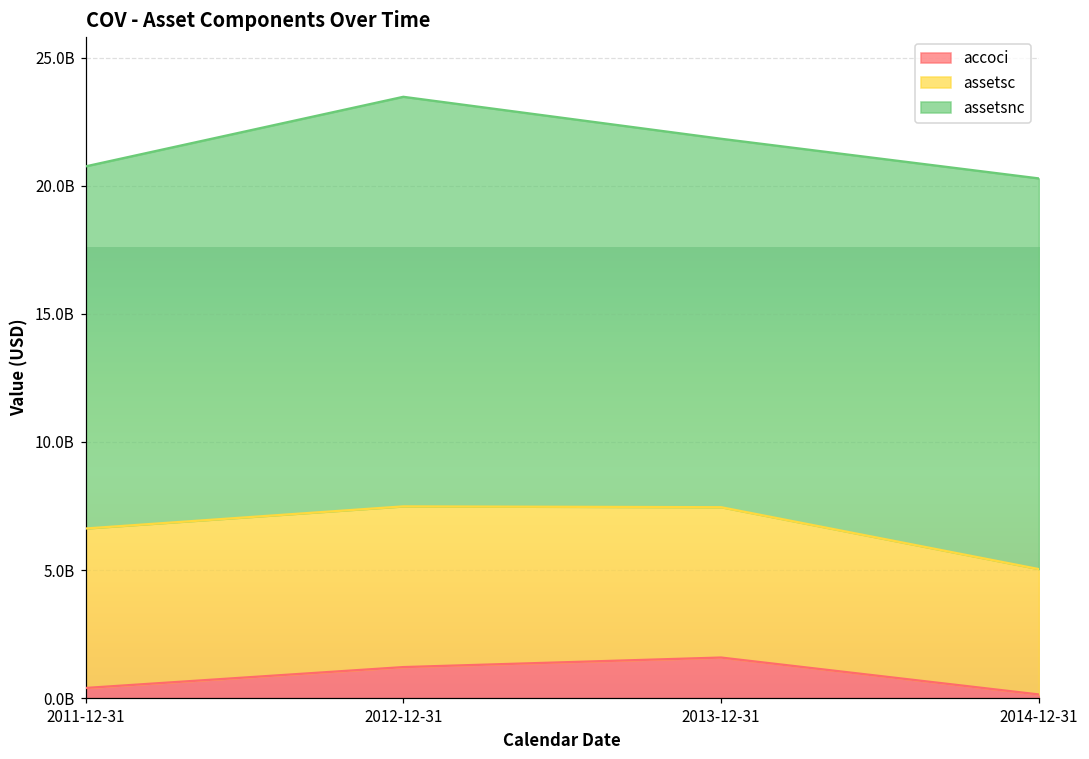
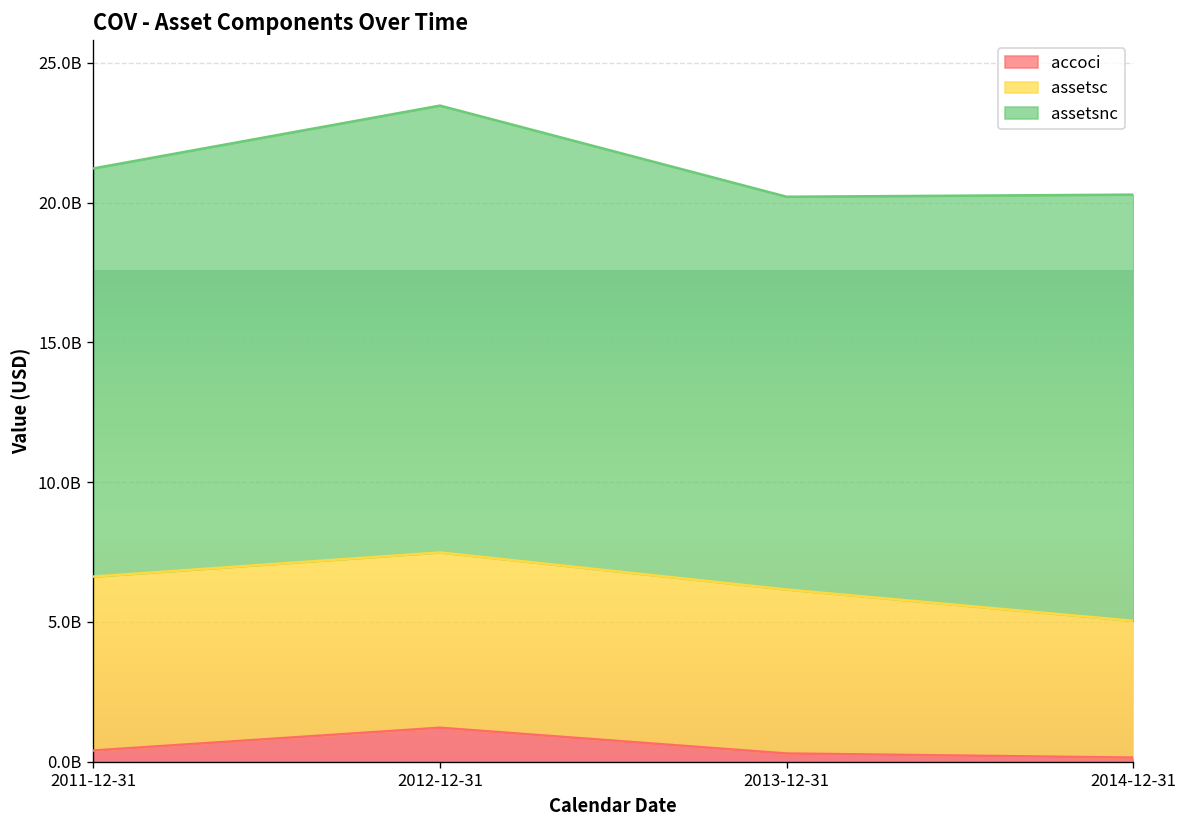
assetsnc, 2011-12-31: 14100000000 -> 14600000000
accoci, 2013-12-31: 1600000000 -> 300000000
assetsnc, 2013-12-31: 14400000000 -> 14100000000
